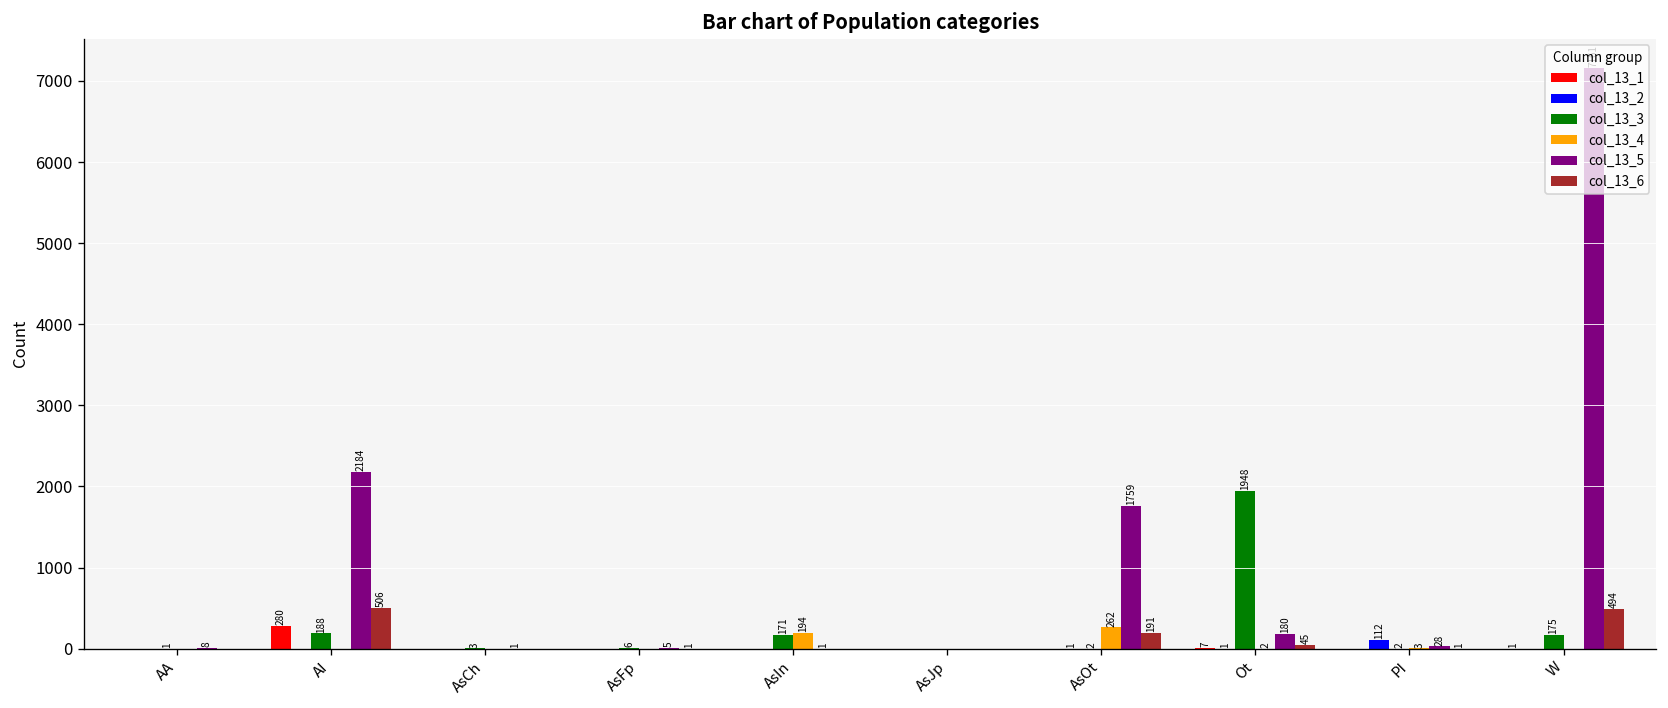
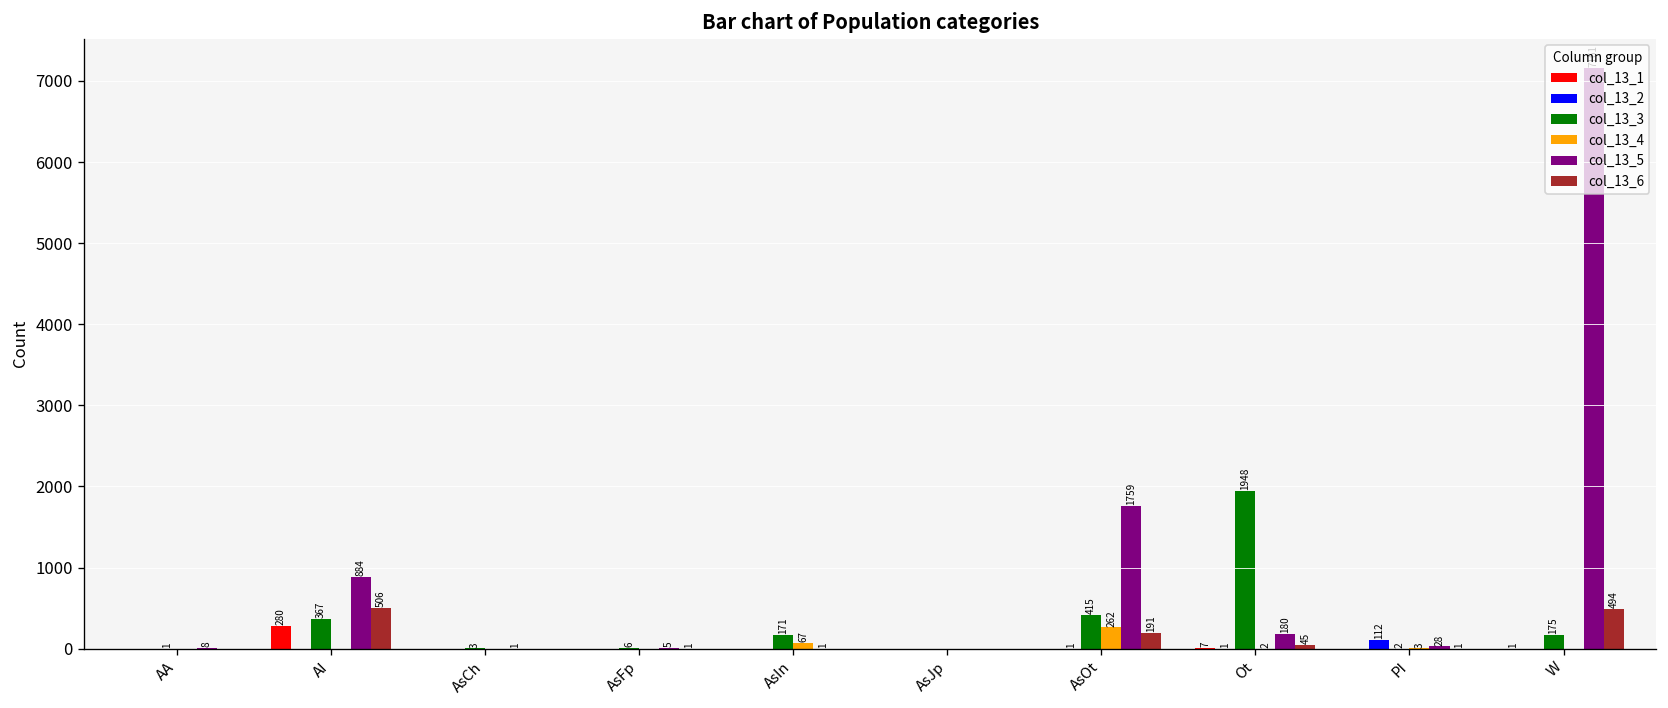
col_13_3, AI: 188 -> 367
col_13_5, AI: 2184 -> 884
col_13_4, AsIn: 194 -> 67
col_13_3, AsOt: 2 -> 415
